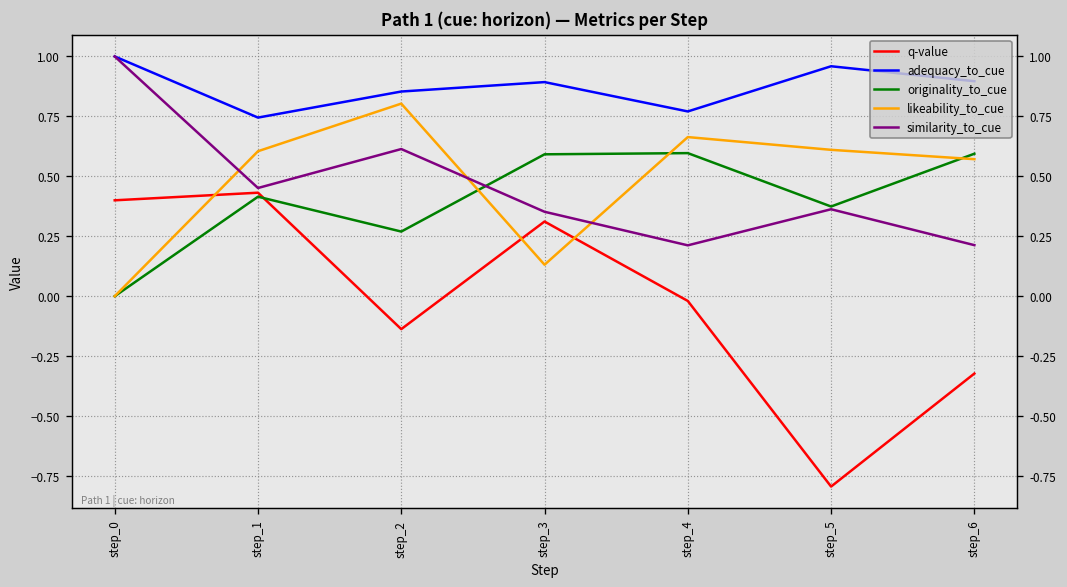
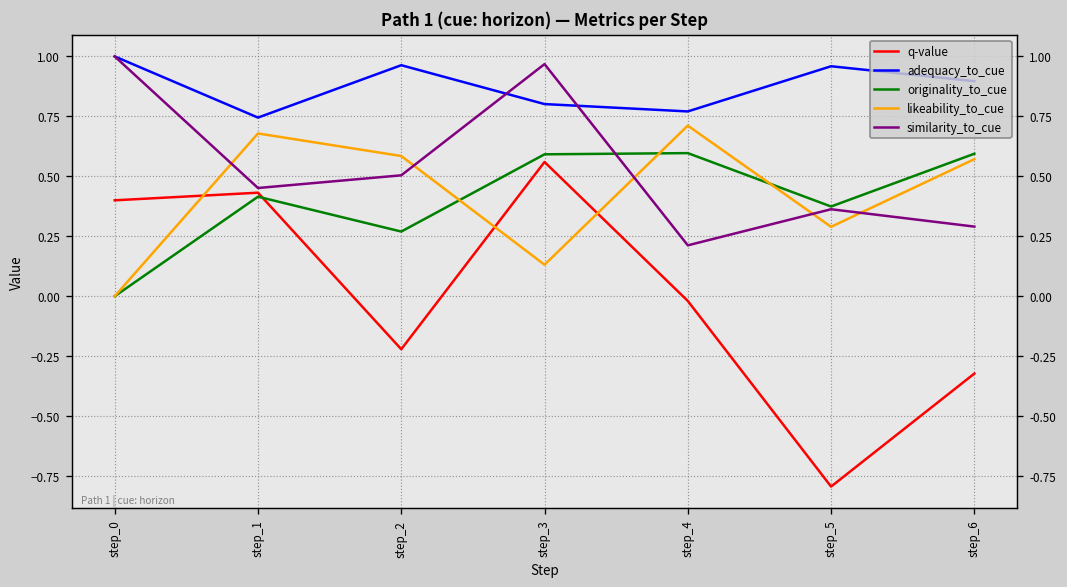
likeability_to_cue, step_1: 0.60 -> 0.68
q-value, step_2: -0.14 -> -0.22
adequacy_to_cue, step_2: 0.85 -> 0.96
likeability_to_cue, step_2: 0.80 -> 0.58
similarity_to_cue, step_2: 0.61 -> 0.50
q-value, step_3: 0.31 -> 0.56
adequacy_to_cue, step_3: 0.89 -> 0.80
similarity_to_cue, step_3: 0.35 -> 0.97
likeability_to_cue, step_4: 0.66 -> 0.71
likeability_to_cue, step_5: 0.61 -> 0.29
similarity_to_cue, step_6: 0.21 -> 0.29
